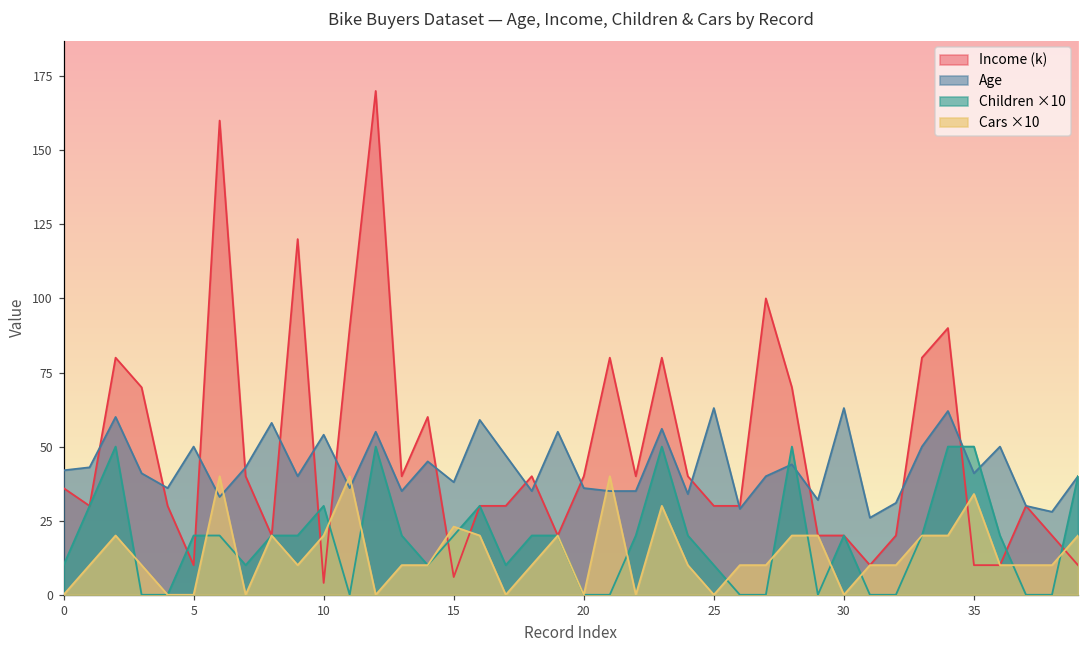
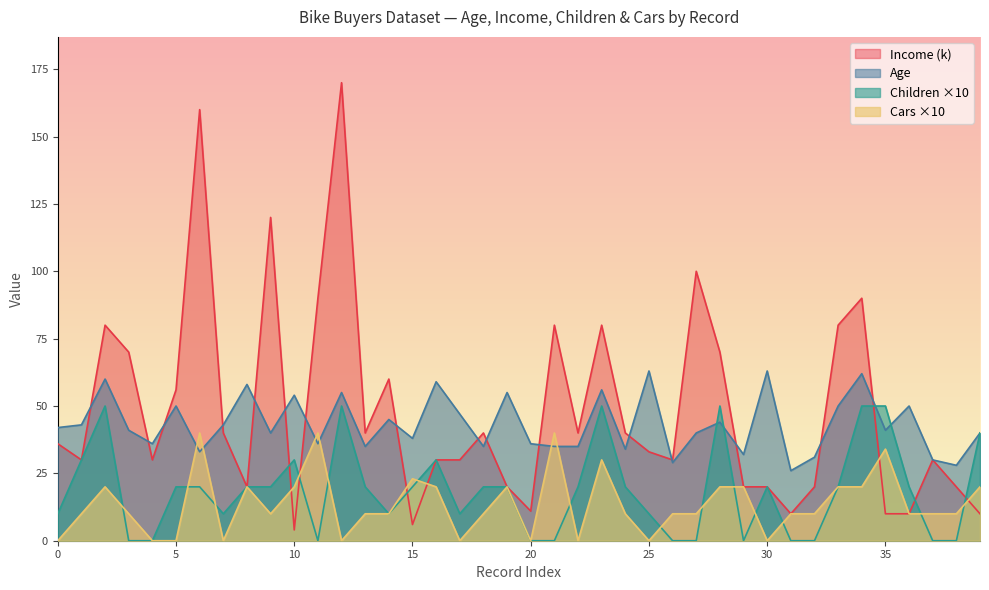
Income (k), 5: 10 -> 56
Income (k), 20: 40 -> 11
Income (k), 25: 30 -> 33
